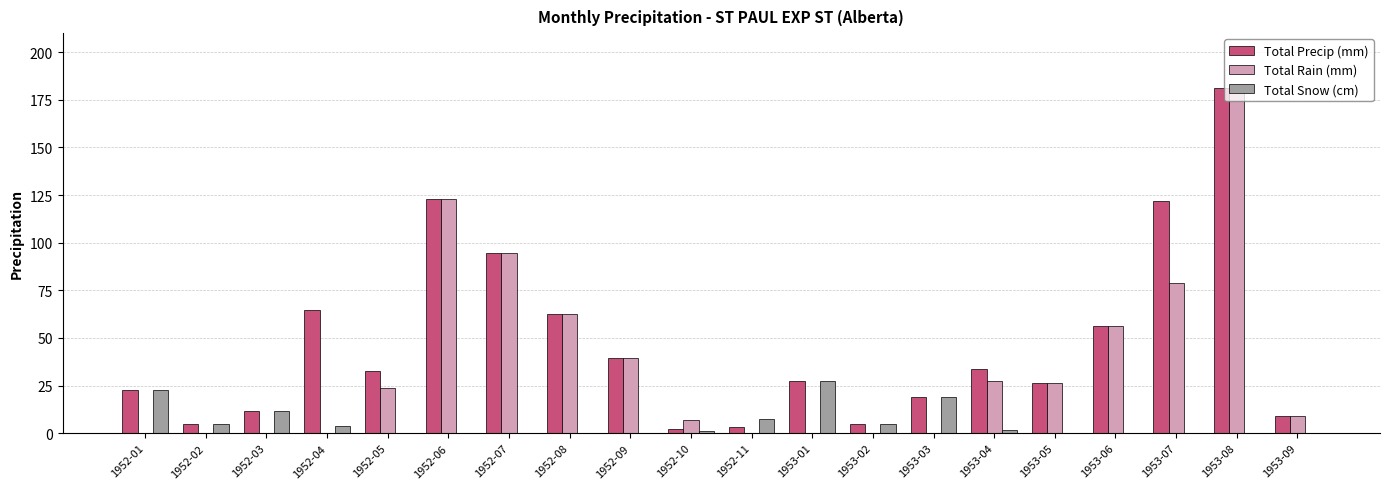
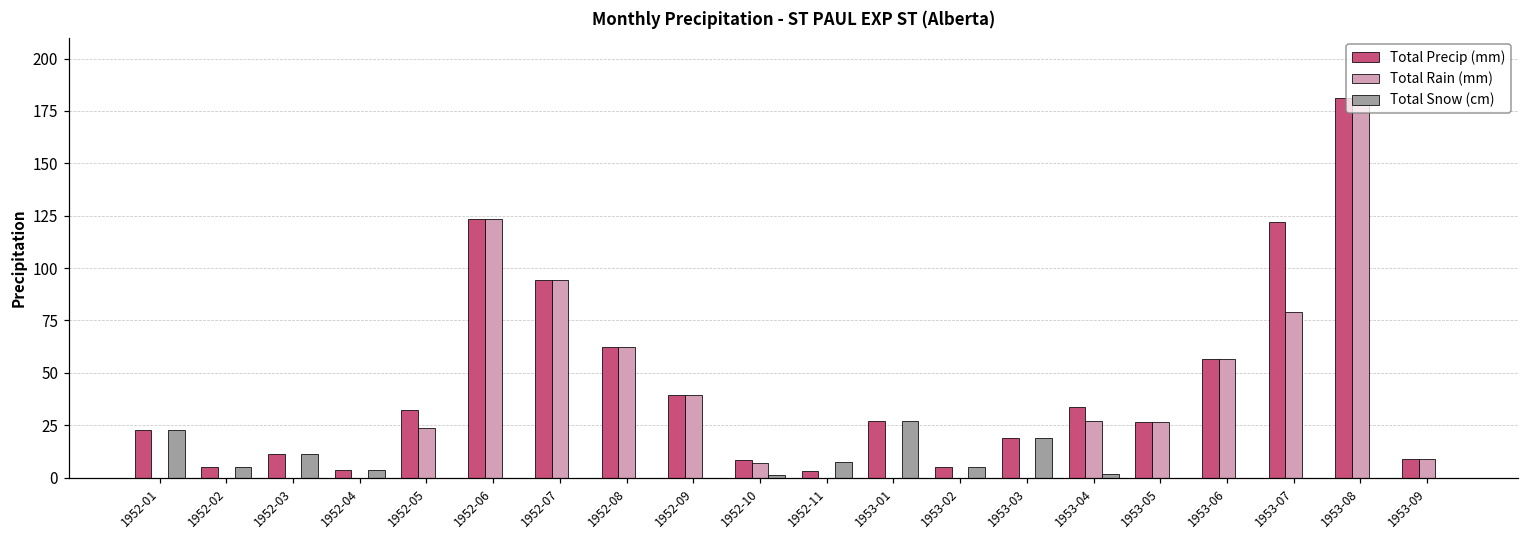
Total Precip (mm), 1952-04: 65 -> 4
Total Precip (mm), 1952-10: 2 -> 8
